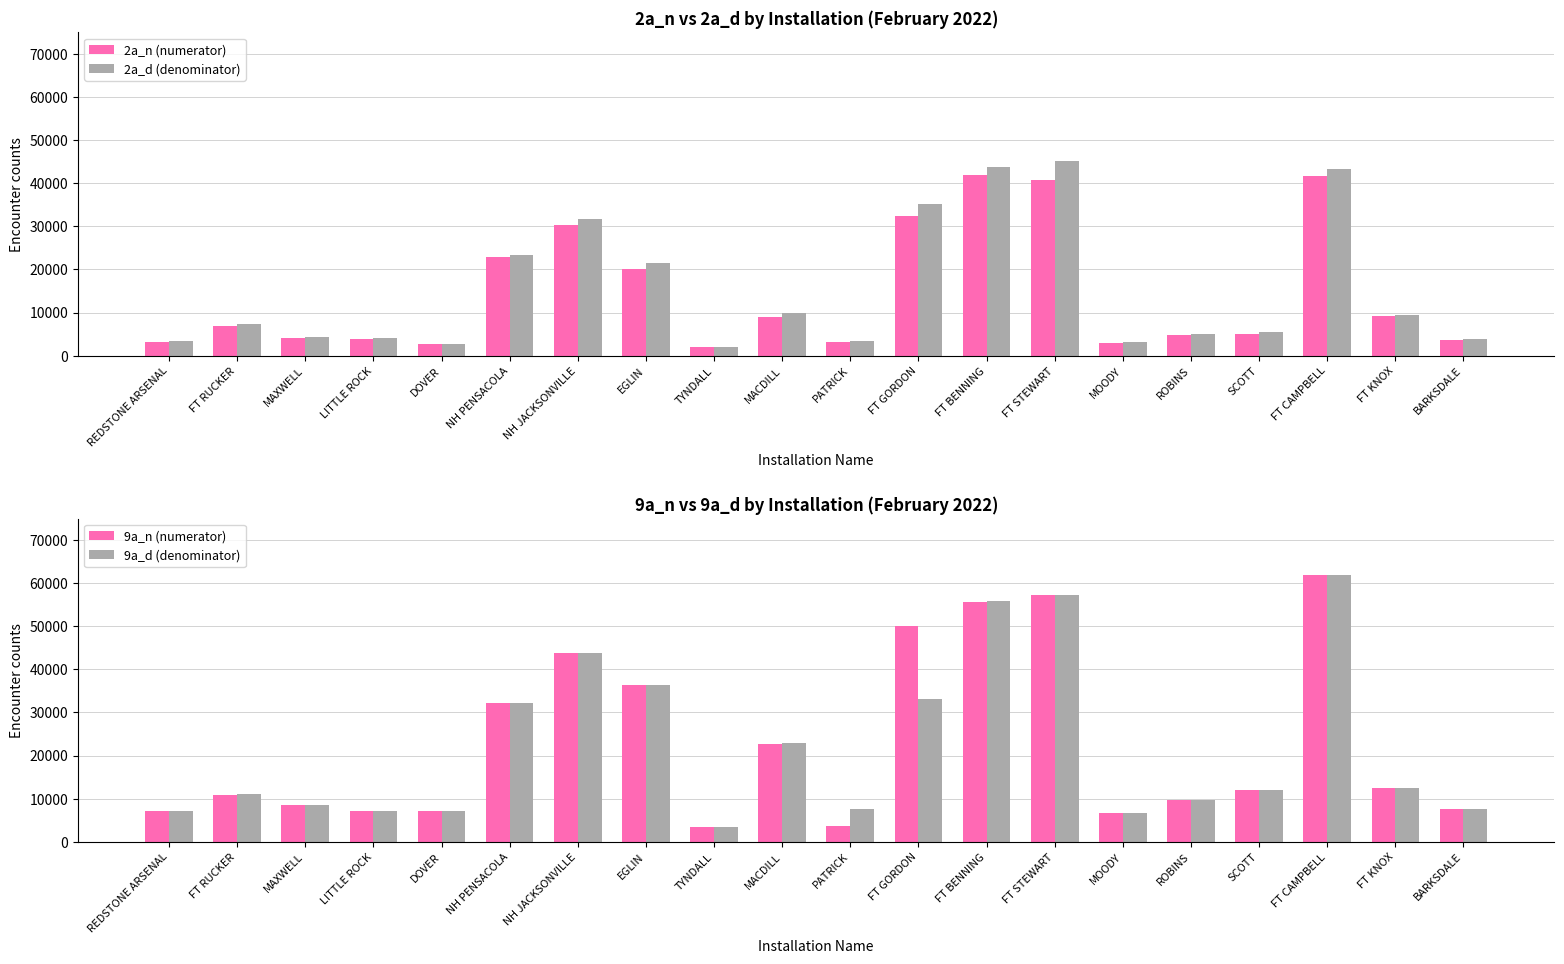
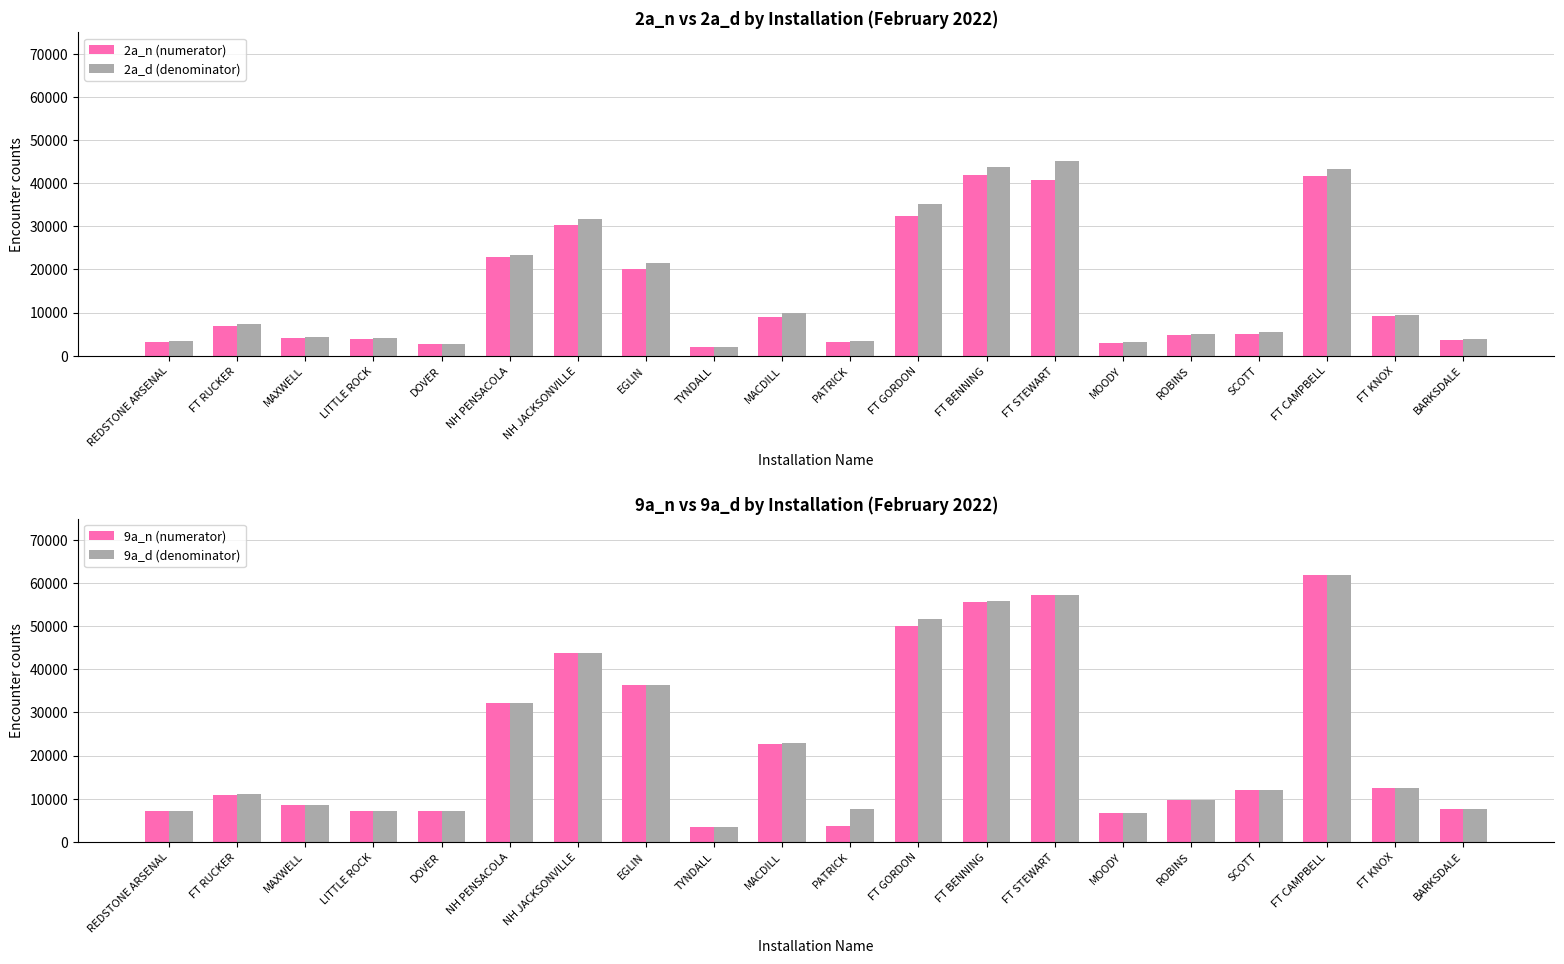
9a_n vs 9a_d by Installation (February 2022), 9a_d (denominator), FT GORDON: 33000 -> 52000
